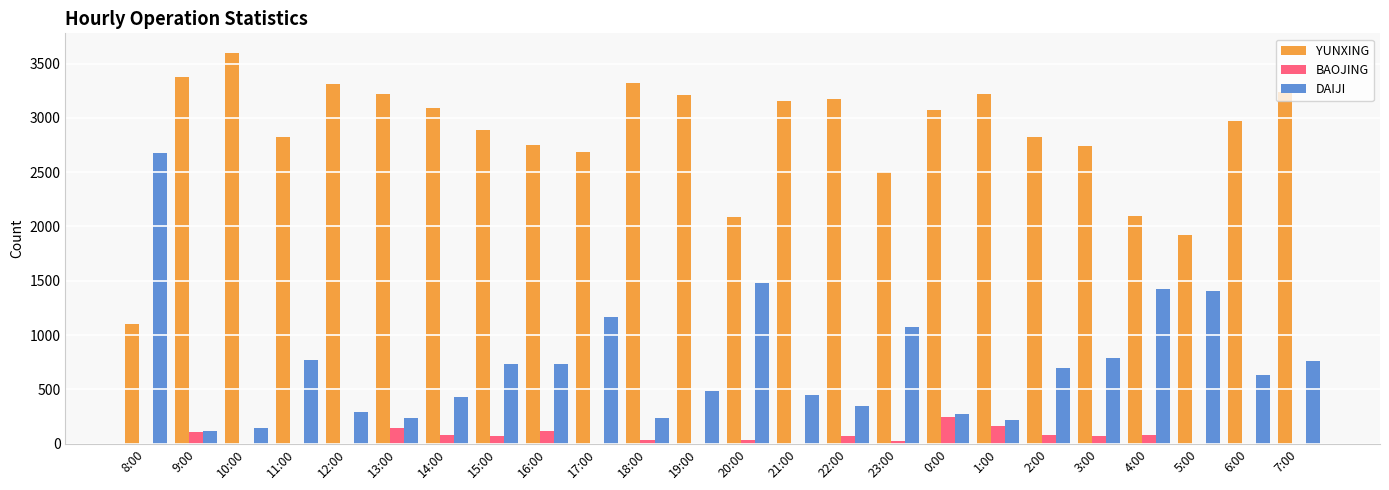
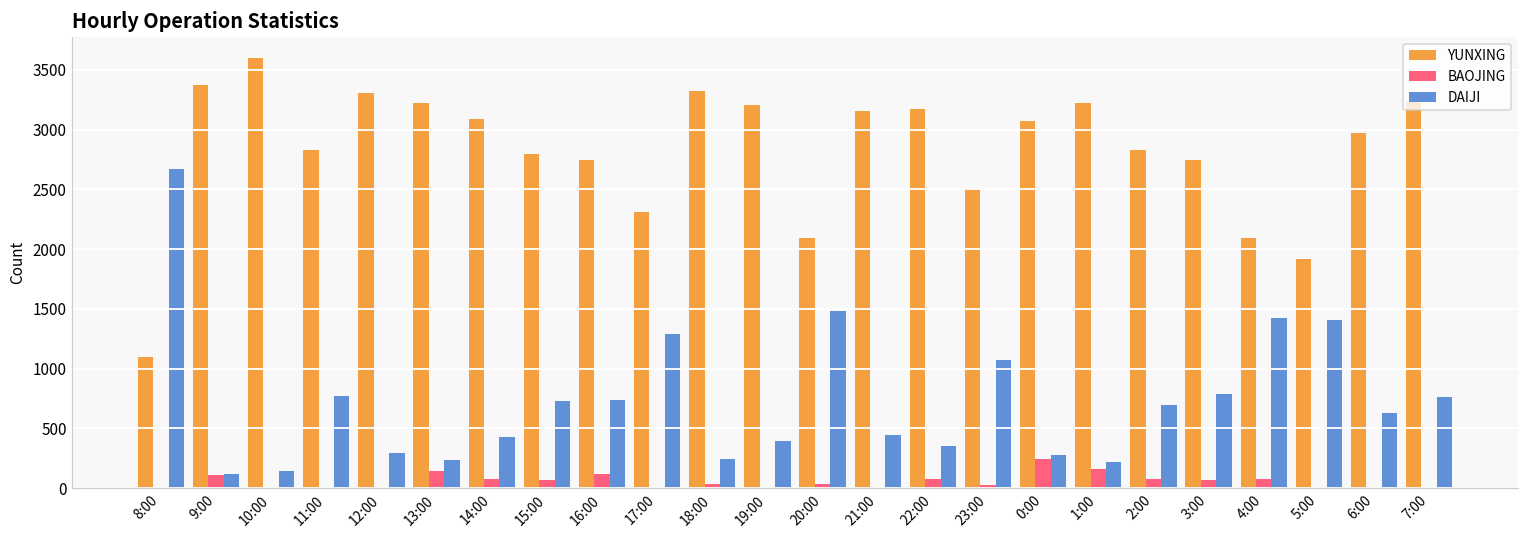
YUNXING, 15:00: 2890 -> 2800
YUNXING, 17:00: 2680 -> 2310
DAIJI, 17:00: 1170 -> 1290
DAIJI, 19:00: 490 -> 390
